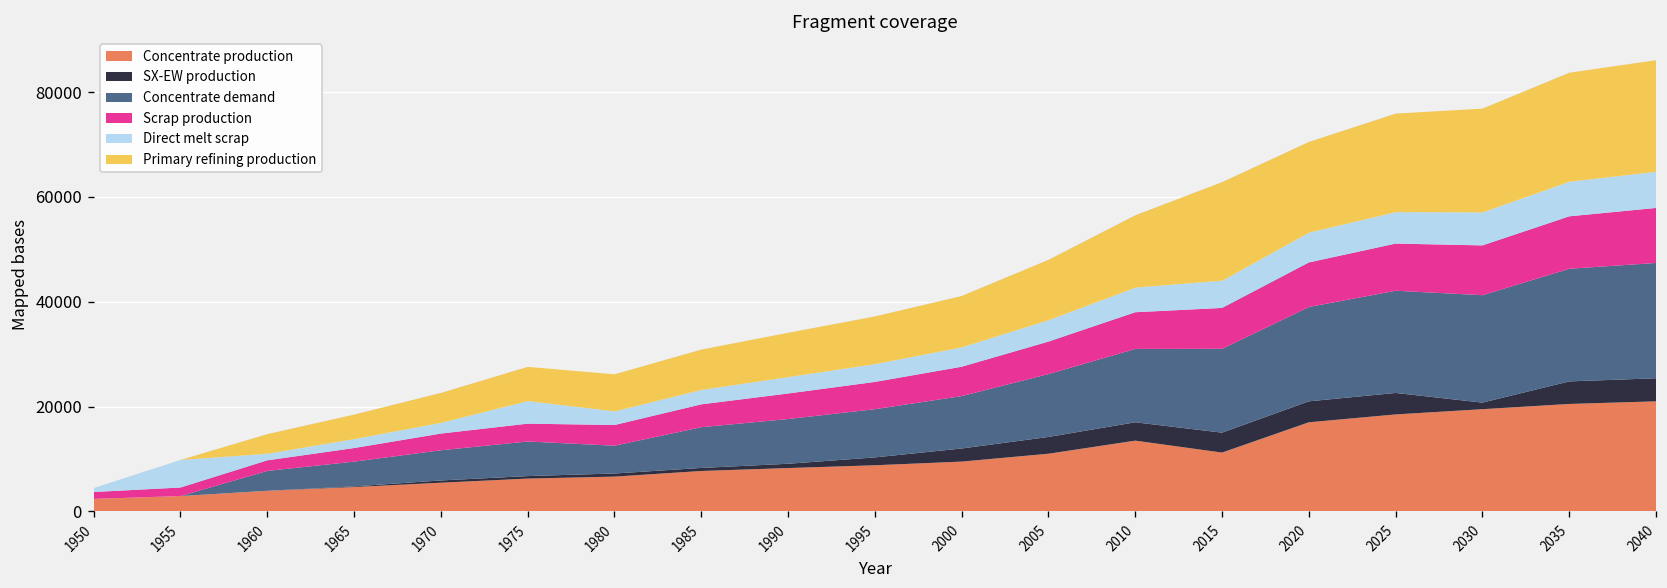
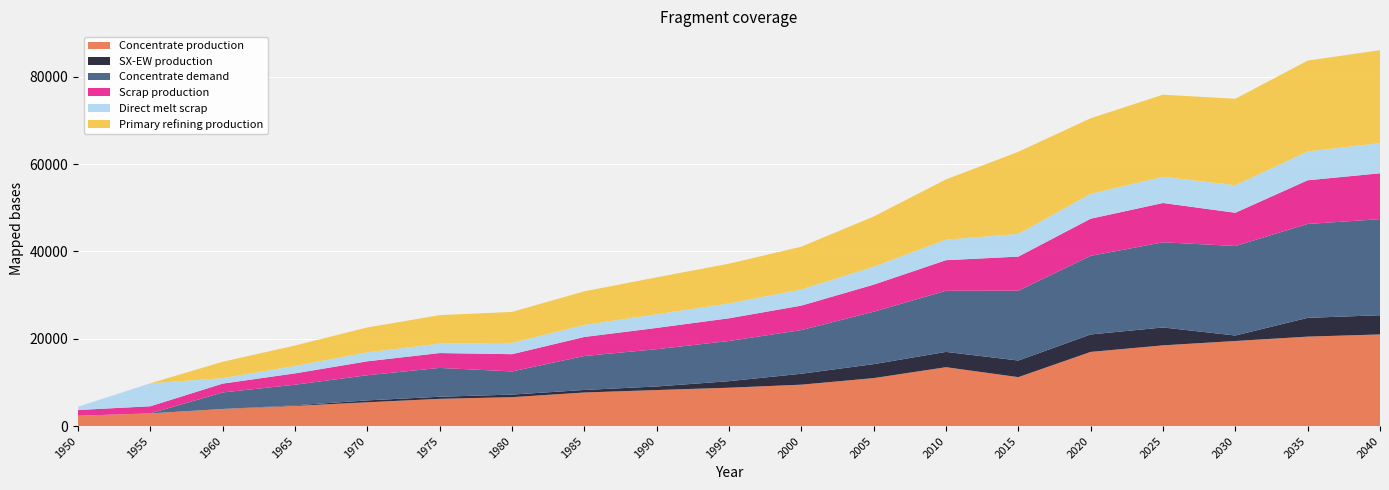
Direct melt scrap, 1975: 4000 -> 2000
Scrap production, 2030: 10000 -> 8000
